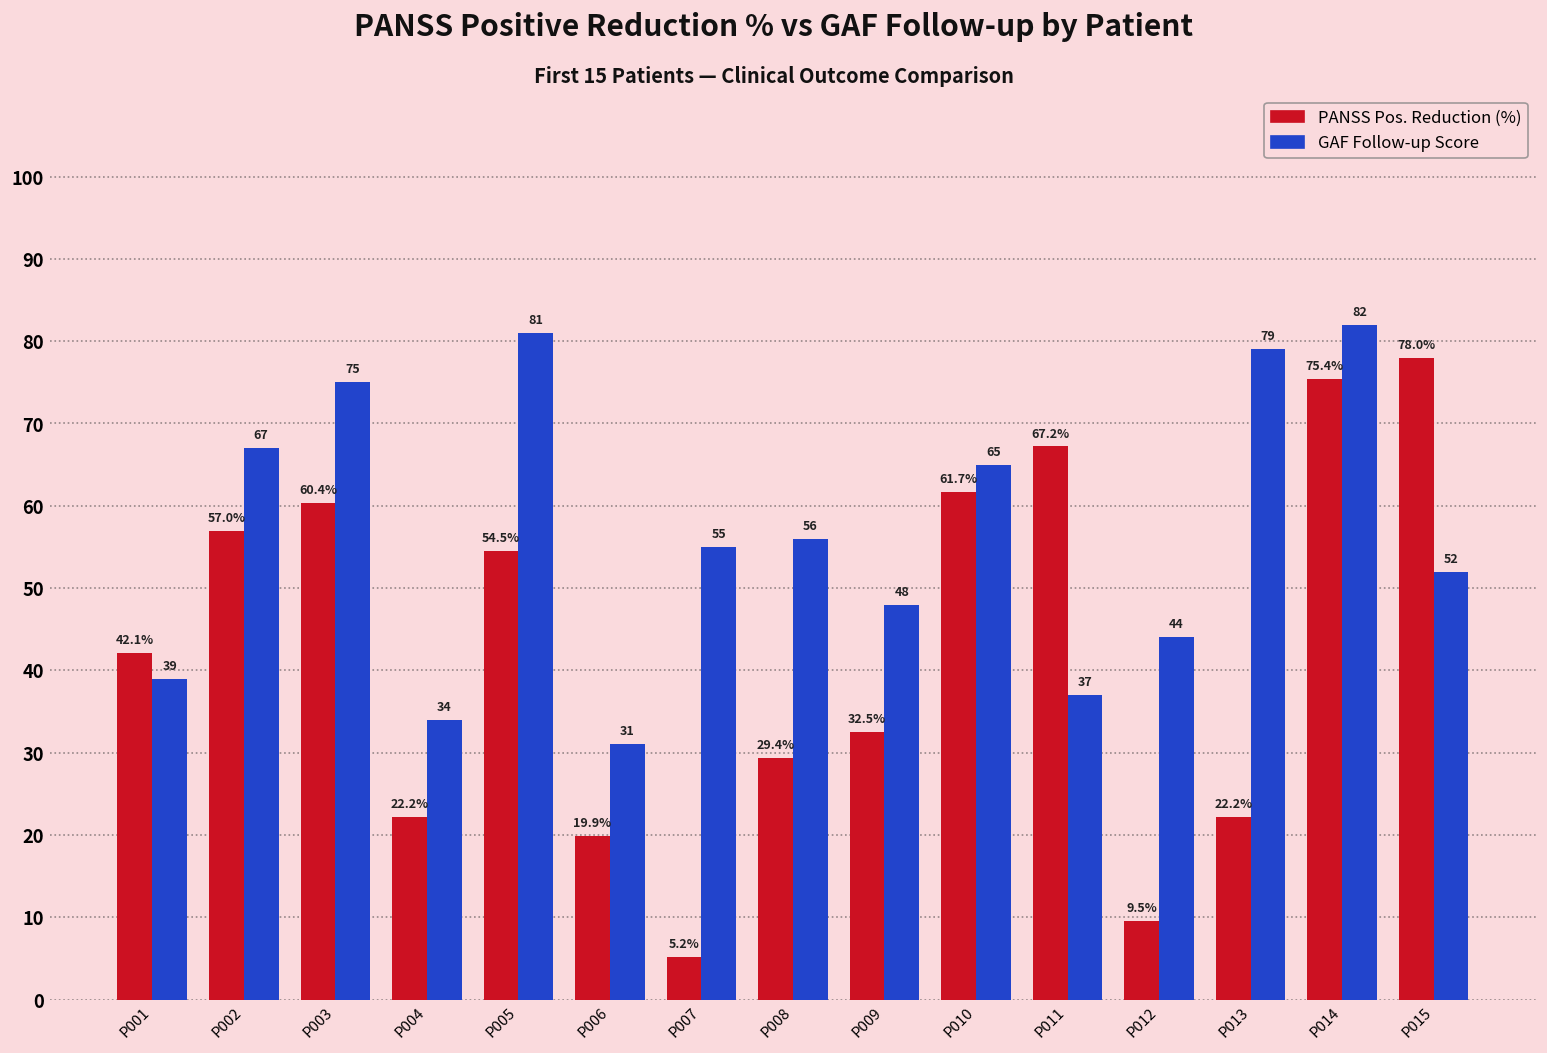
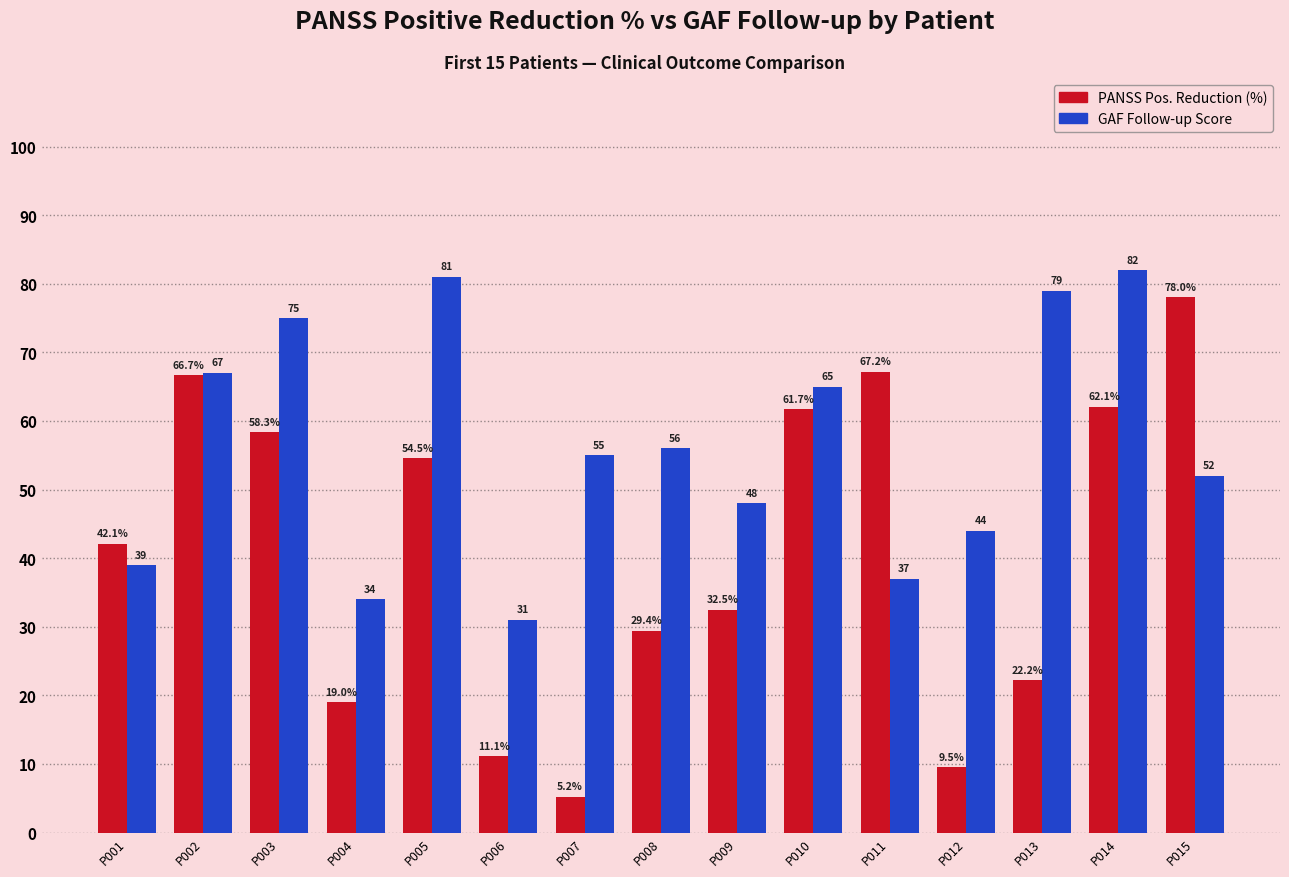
PANSS Pos. Reduction (%), P002: 57.0% -> 66.7%
PANSS Pos. Reduction (%), P003: 60.4% -> 58.3%
PANSS Pos. Reduction (%), P004: 22.2% -> 19.0%
PANSS Pos. Reduction (%), P006: 19.9% -> 11.1%
PANSS Pos. Reduction (%), P014: 75.4% -> 62.1%
